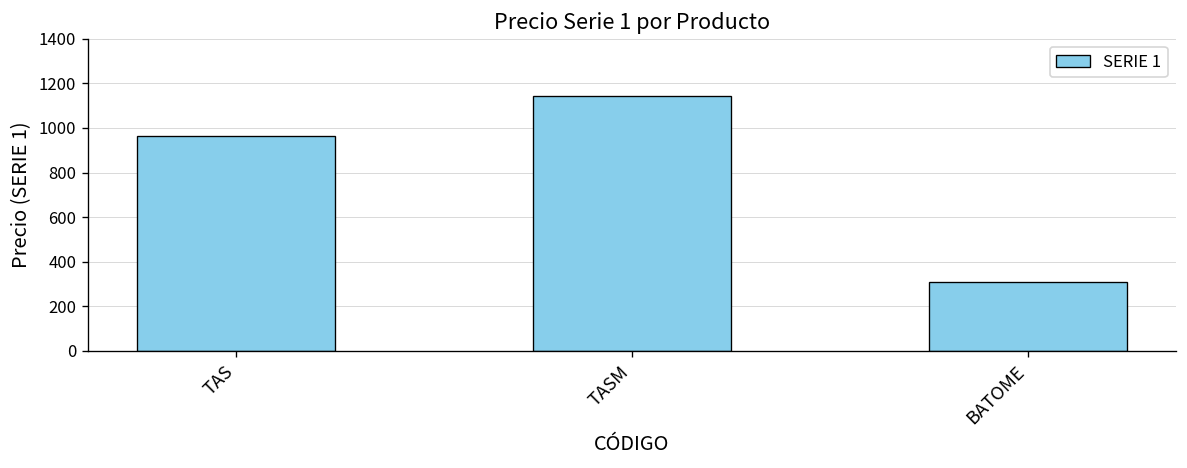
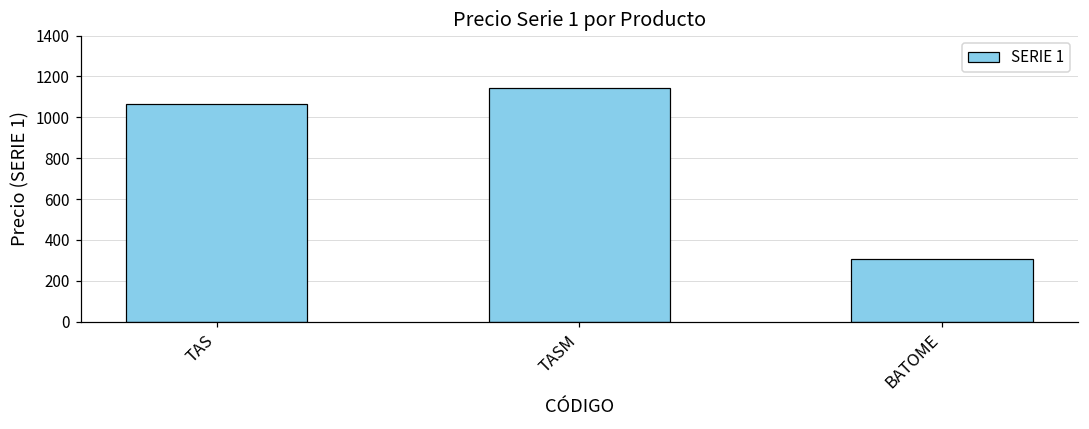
TAS: 970 -> 1060
